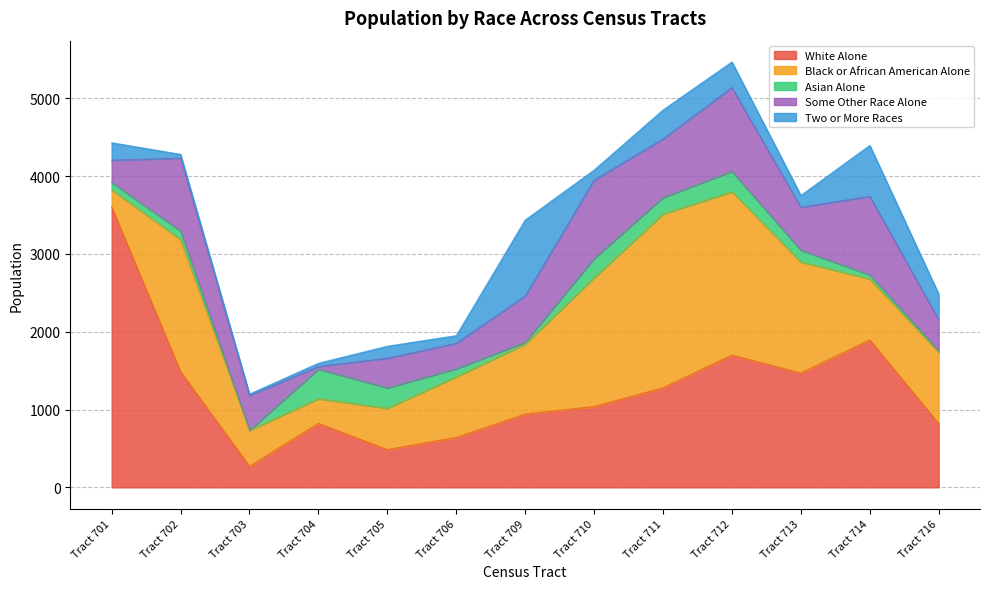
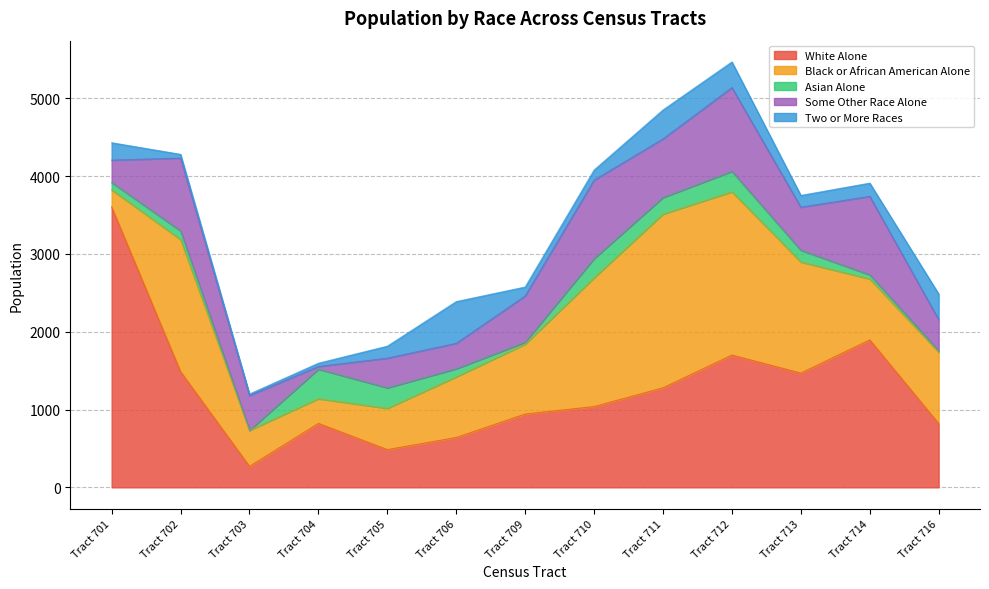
Two or More Races, Tract 706: 100 -> 500
Two or More Races, Tract 709: 1000 -> 100
Two or More Races, Tract 714: 700 -> 200
